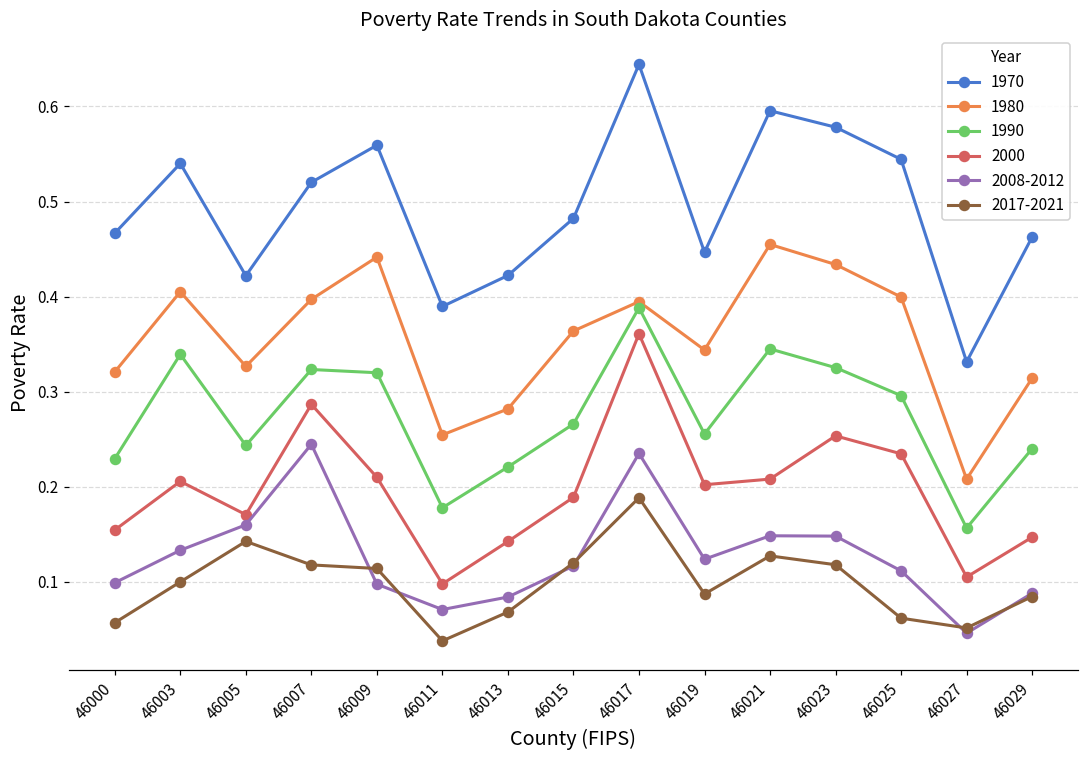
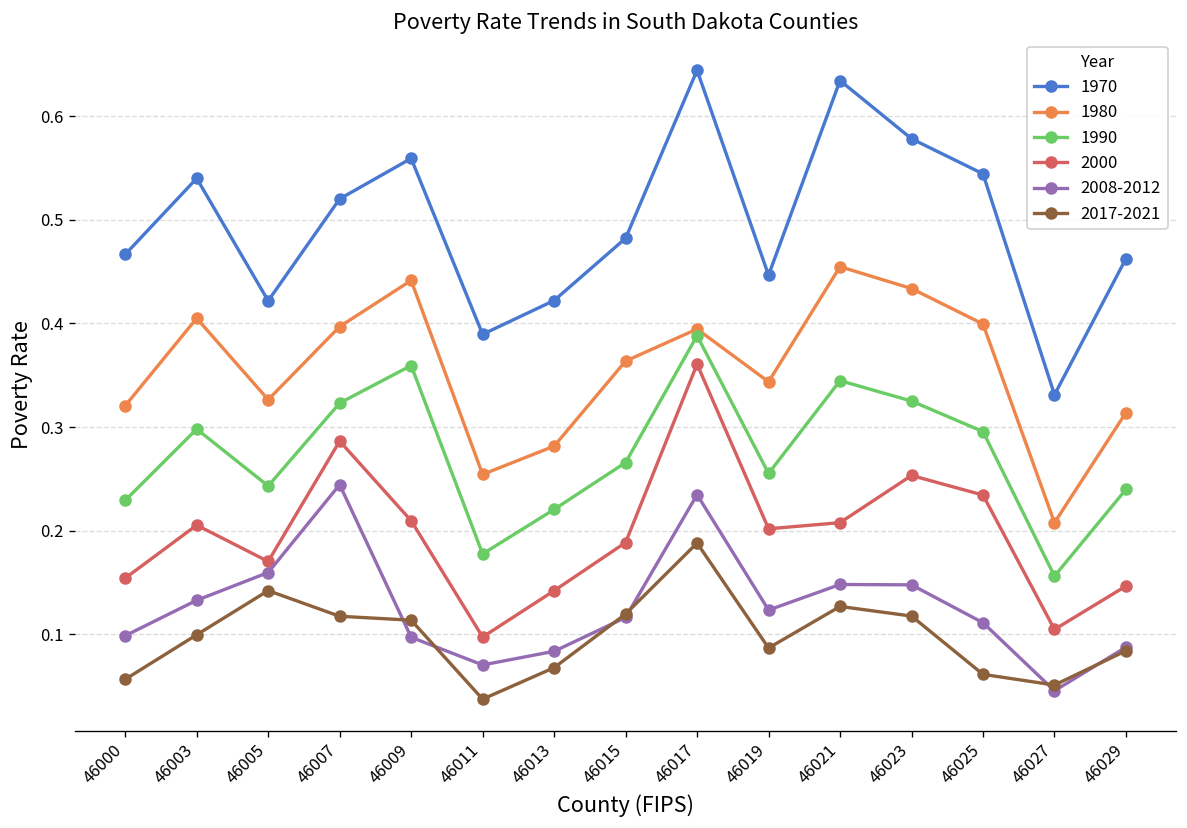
1990, 46003: 0.34 -> 0.30
1990, 46009: 0.32 -> 0.36
1970, 46021: 0.60 -> 0.63
